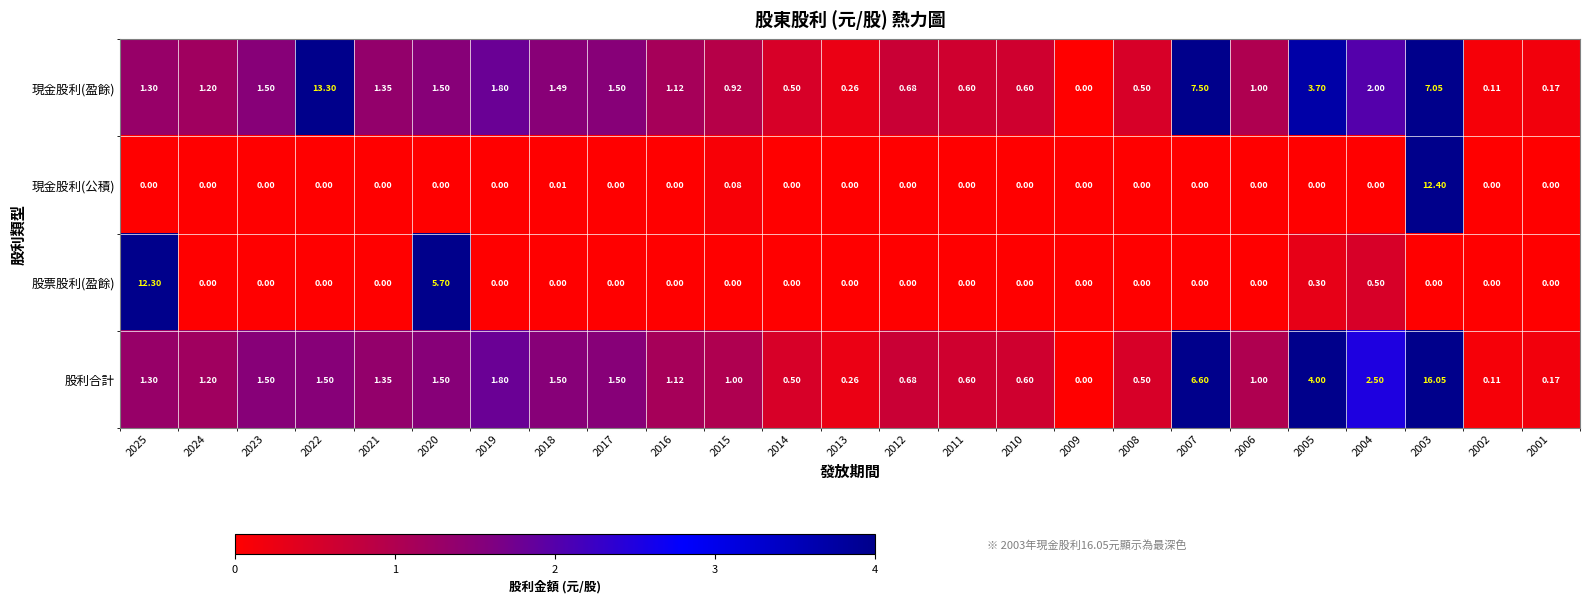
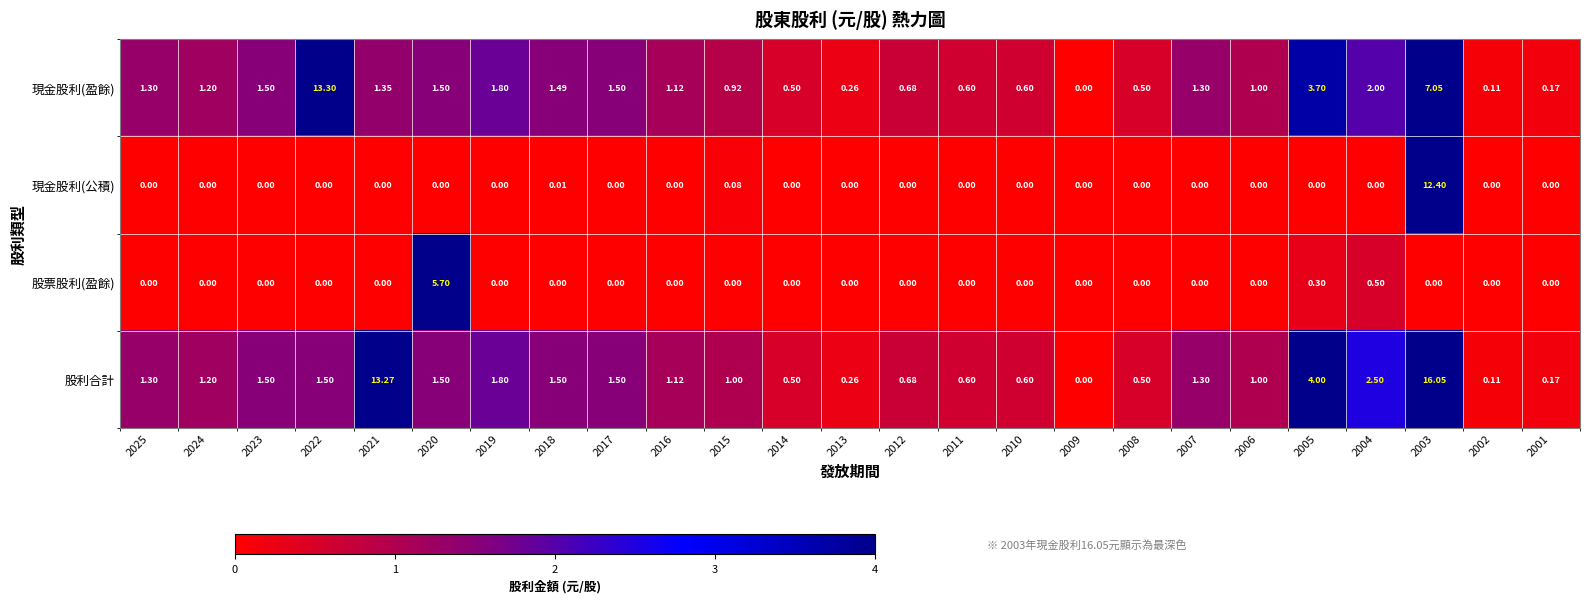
現金股利(盈餘), 2007: 7.50 -> 1.30
股票股利(盈餘), 2025: 12.30 -> 0.00
股利合計, 2021: 1.35 -> 13.27
股利合計, 2007: 6.60 -> 1.30
